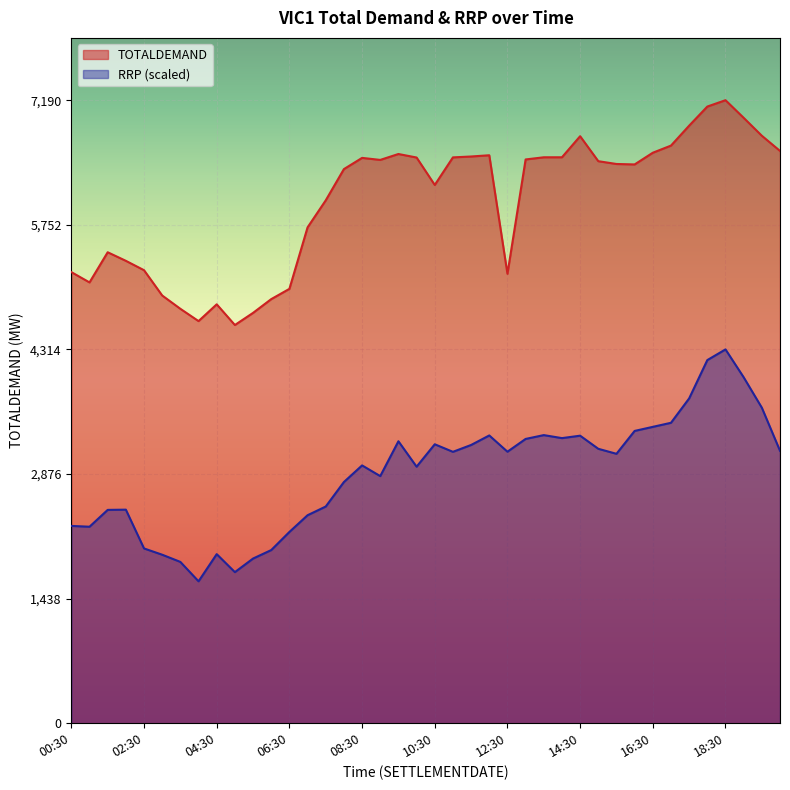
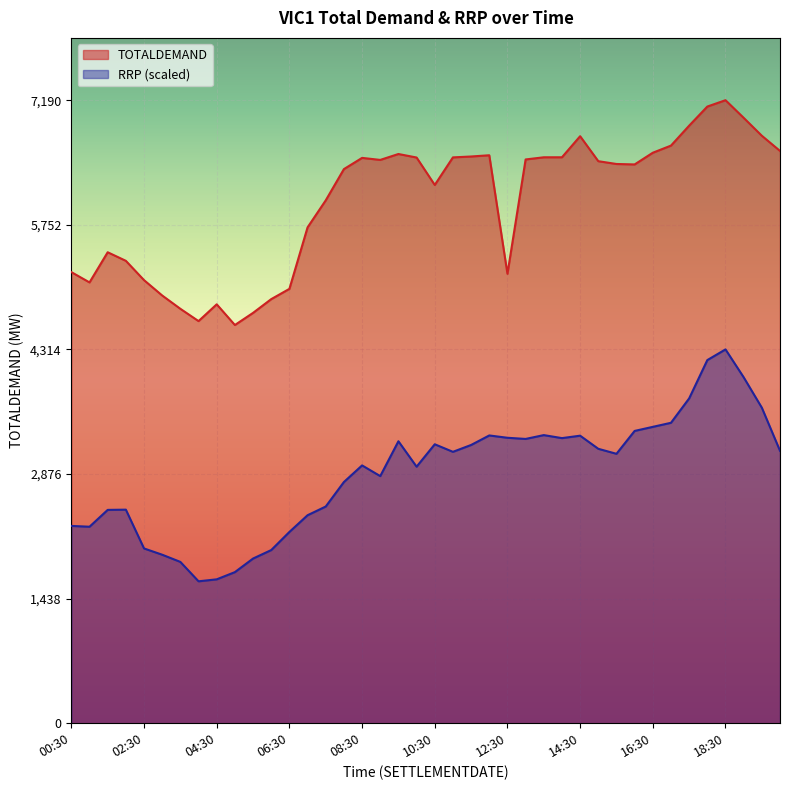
TOTALDEMAND, 02:30: 5,200 -> 5,100
RRP (scaled), 04:30: 2,000 -> 1,700
RRP (scaled), 12:30: 3,100 -> 3,300
